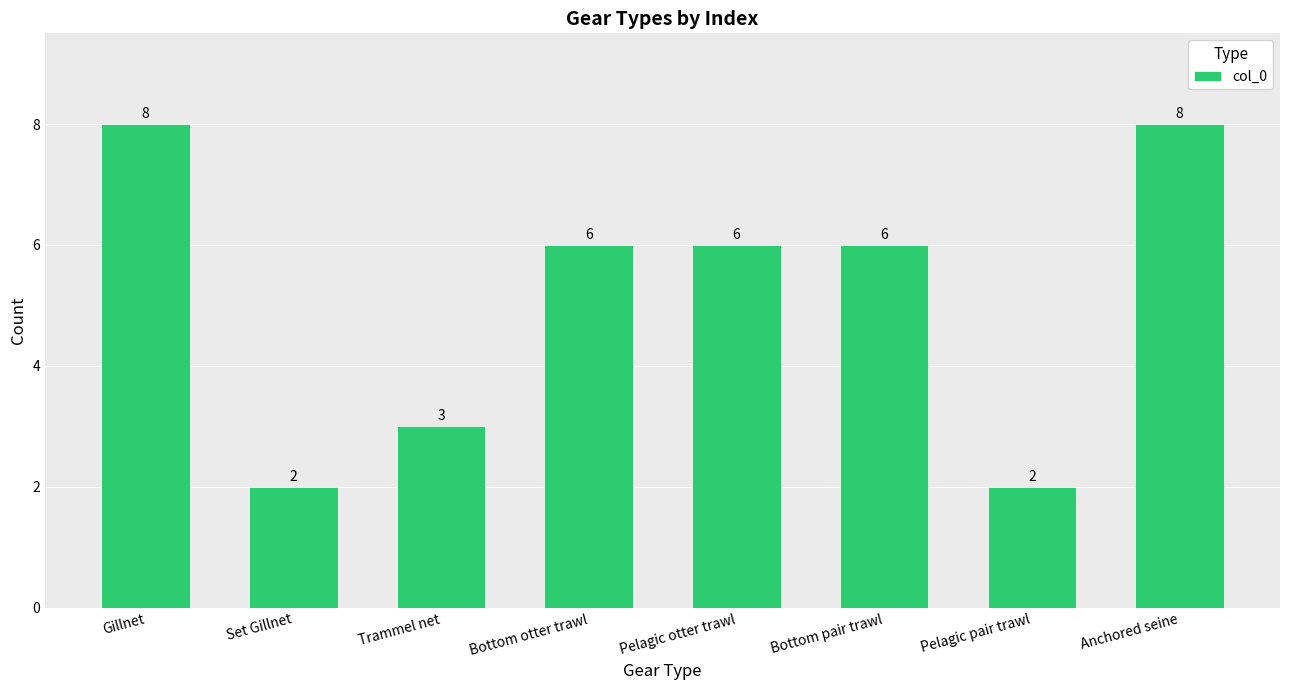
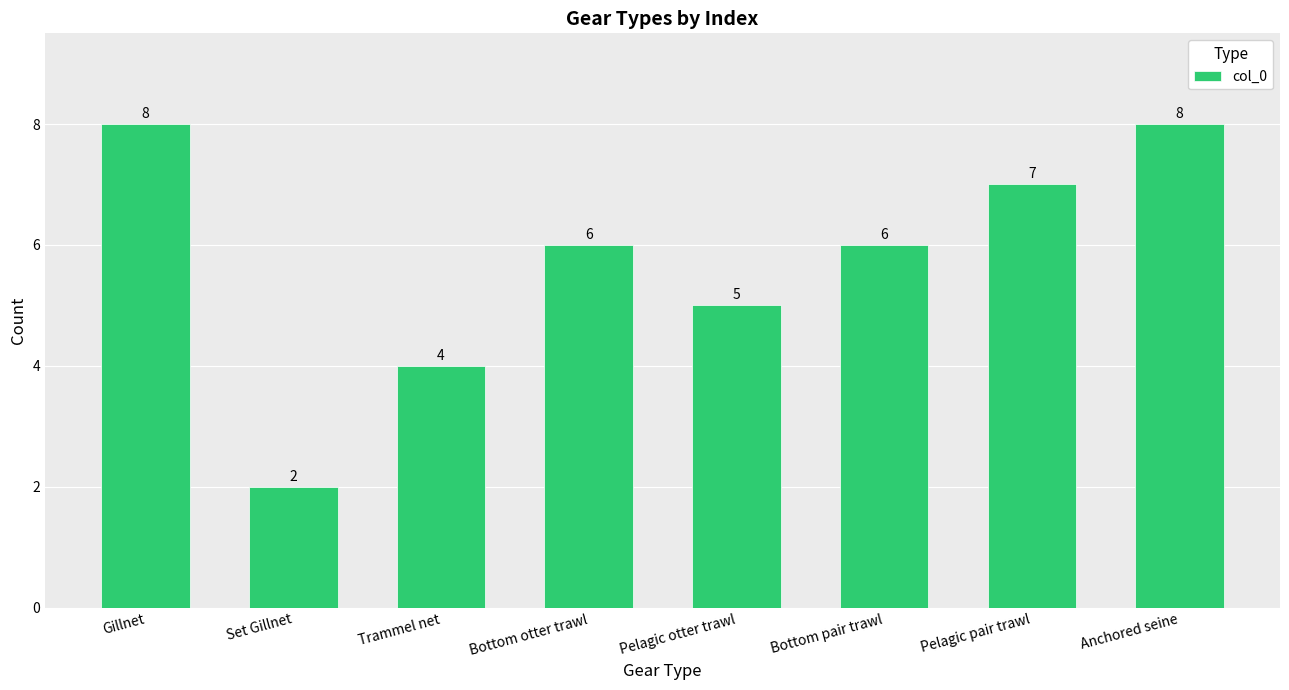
Trammel net: 3 -> 4
Pelagic otter trawl: 6 -> 5
Pelagic pair trawl: 2 -> 7
